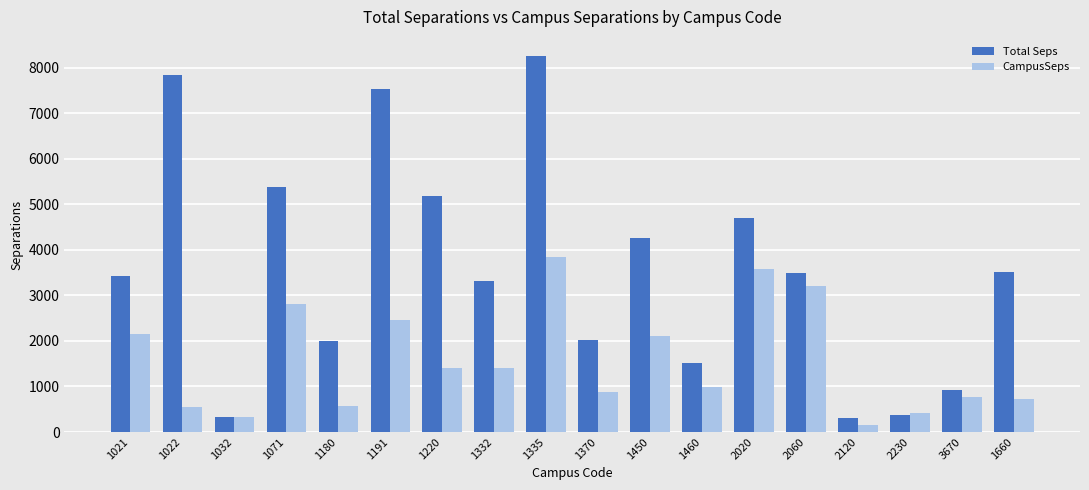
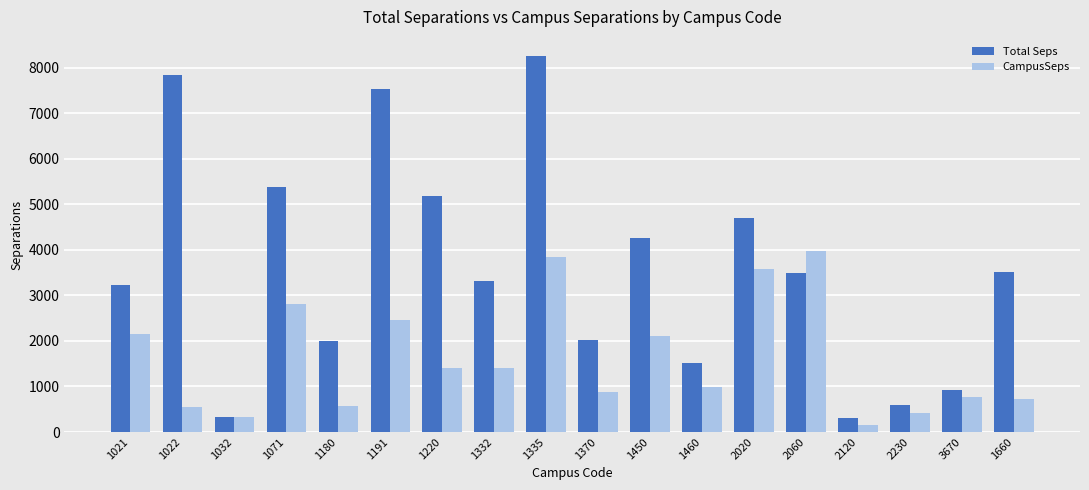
Total Seps, 1021: 3400 -> 3200
CampusSeps, 2060: 3200 -> 4000
Total Seps, 2230: 400 -> 600
